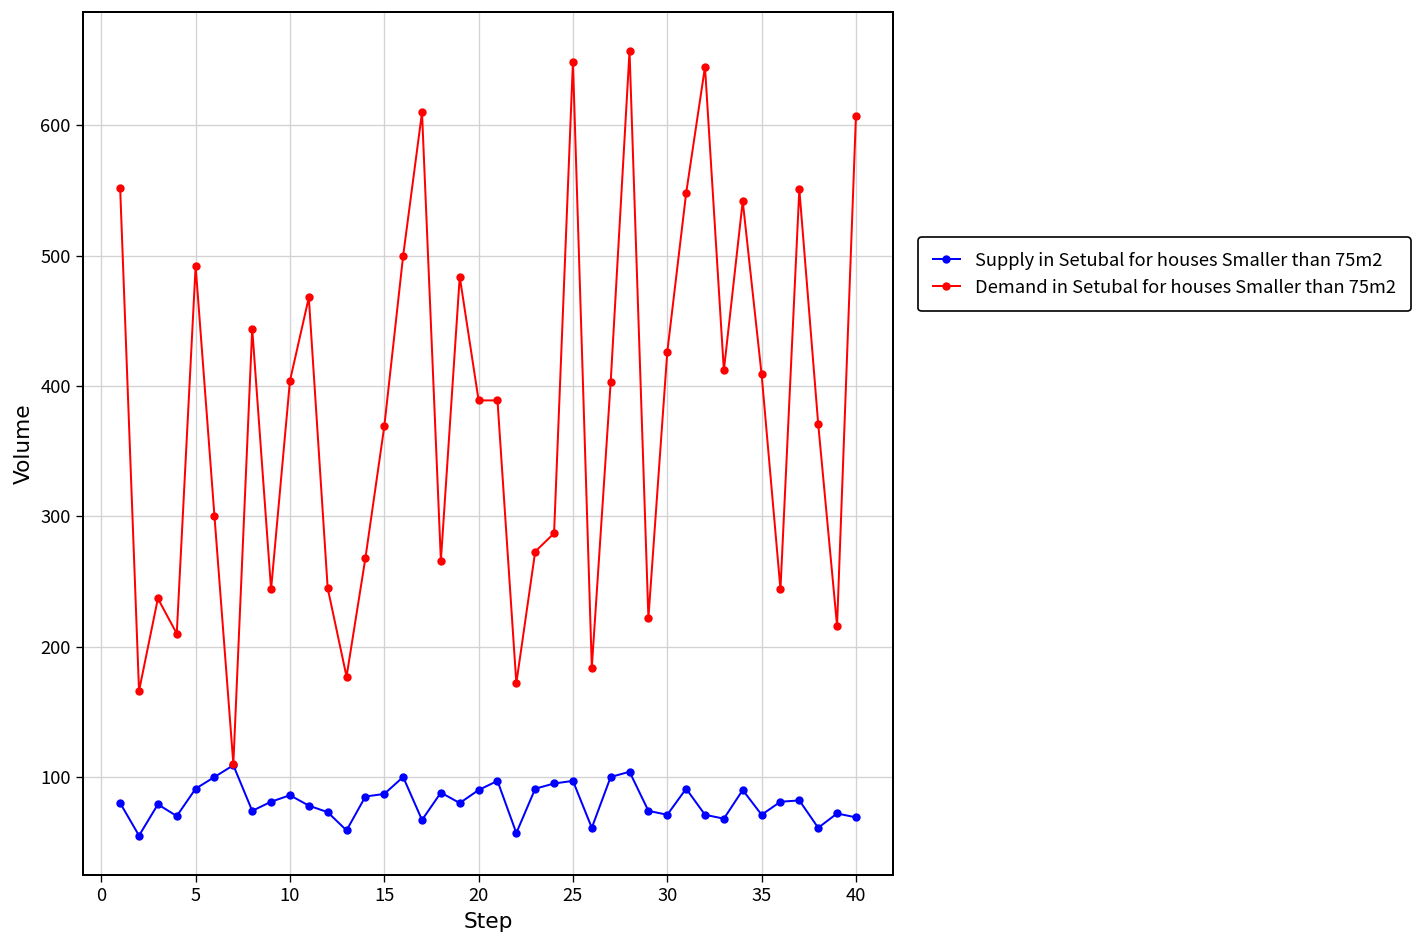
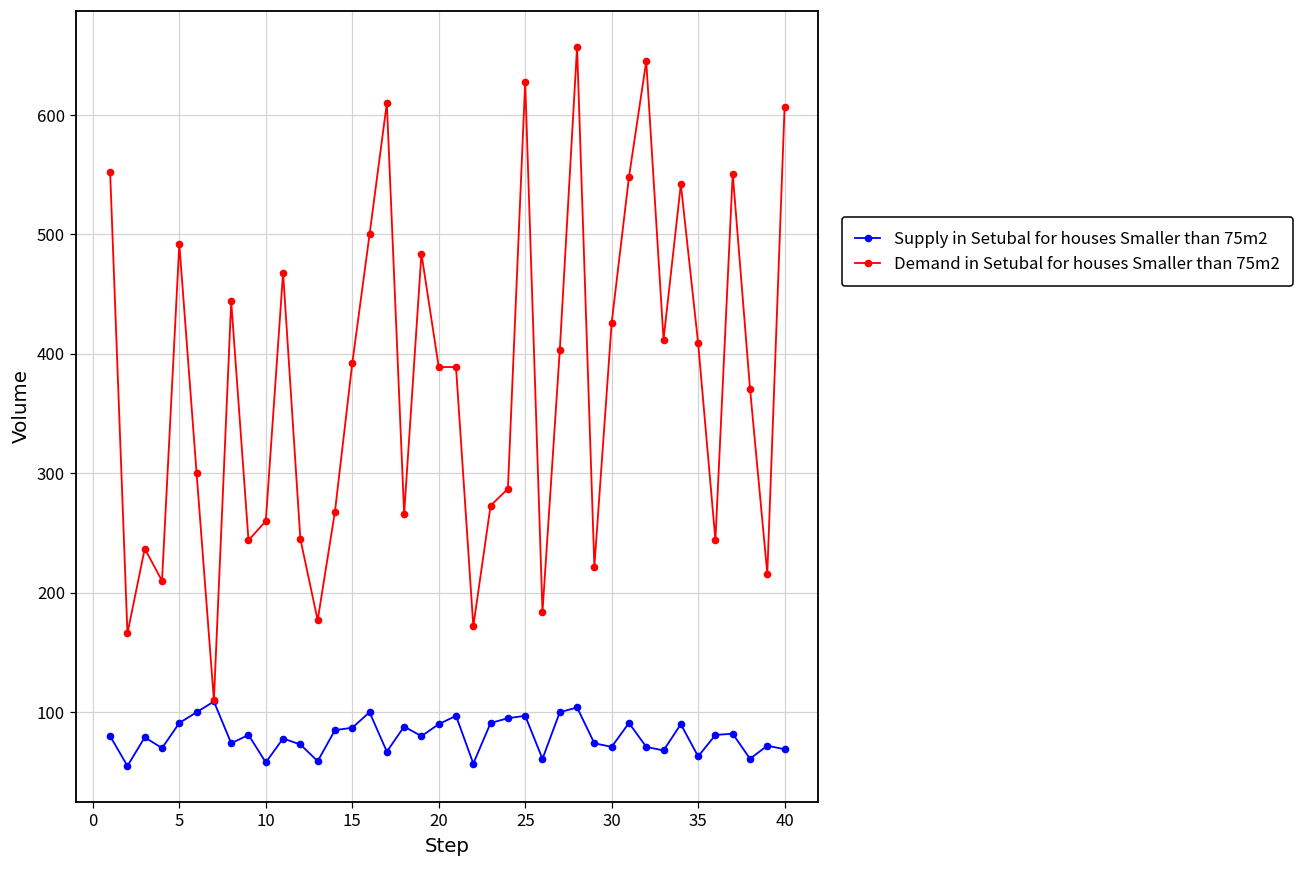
Supply in Setubal for houses Smaller than 75m2, 10: 86 -> 58
Demand in Setubal for houses Smaller than 75m2, 10: 404 -> 260
Demand in Setubal for houses Smaller than 75m2, 15: 369 -> 392
Demand in Setubal for houses Smaller than 75m2, 25: 649 -> 628
Supply in Setubal for houses Smaller than 75m2, 35: 71 -> 63
